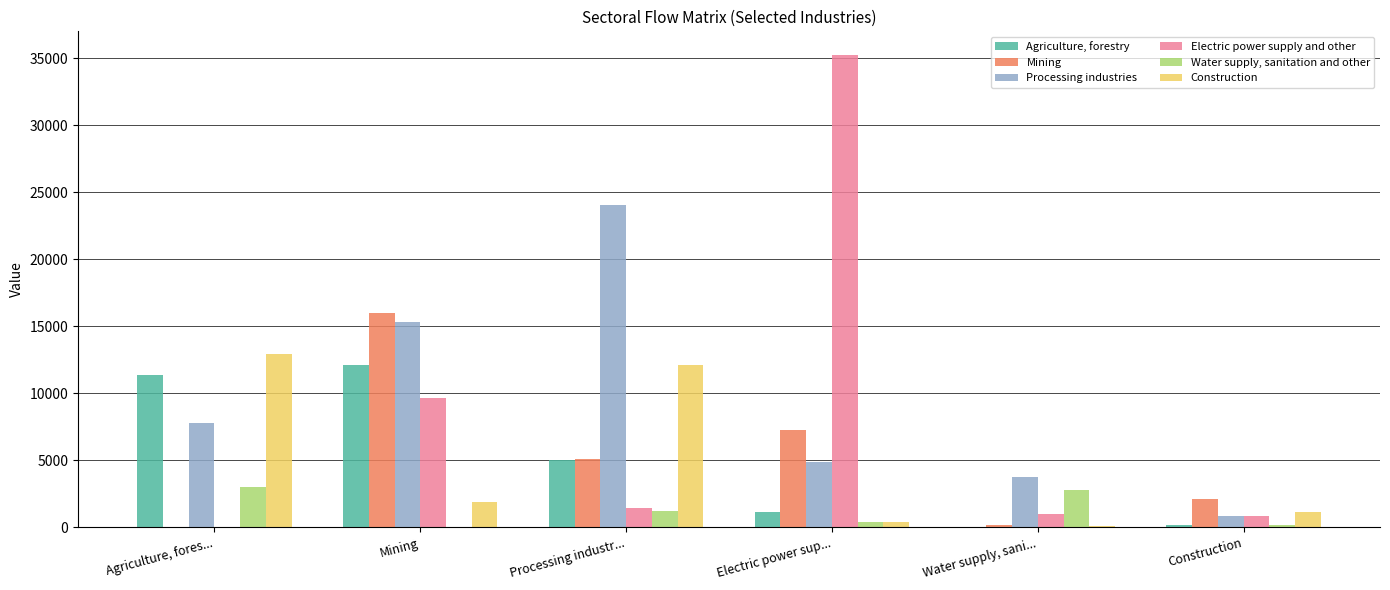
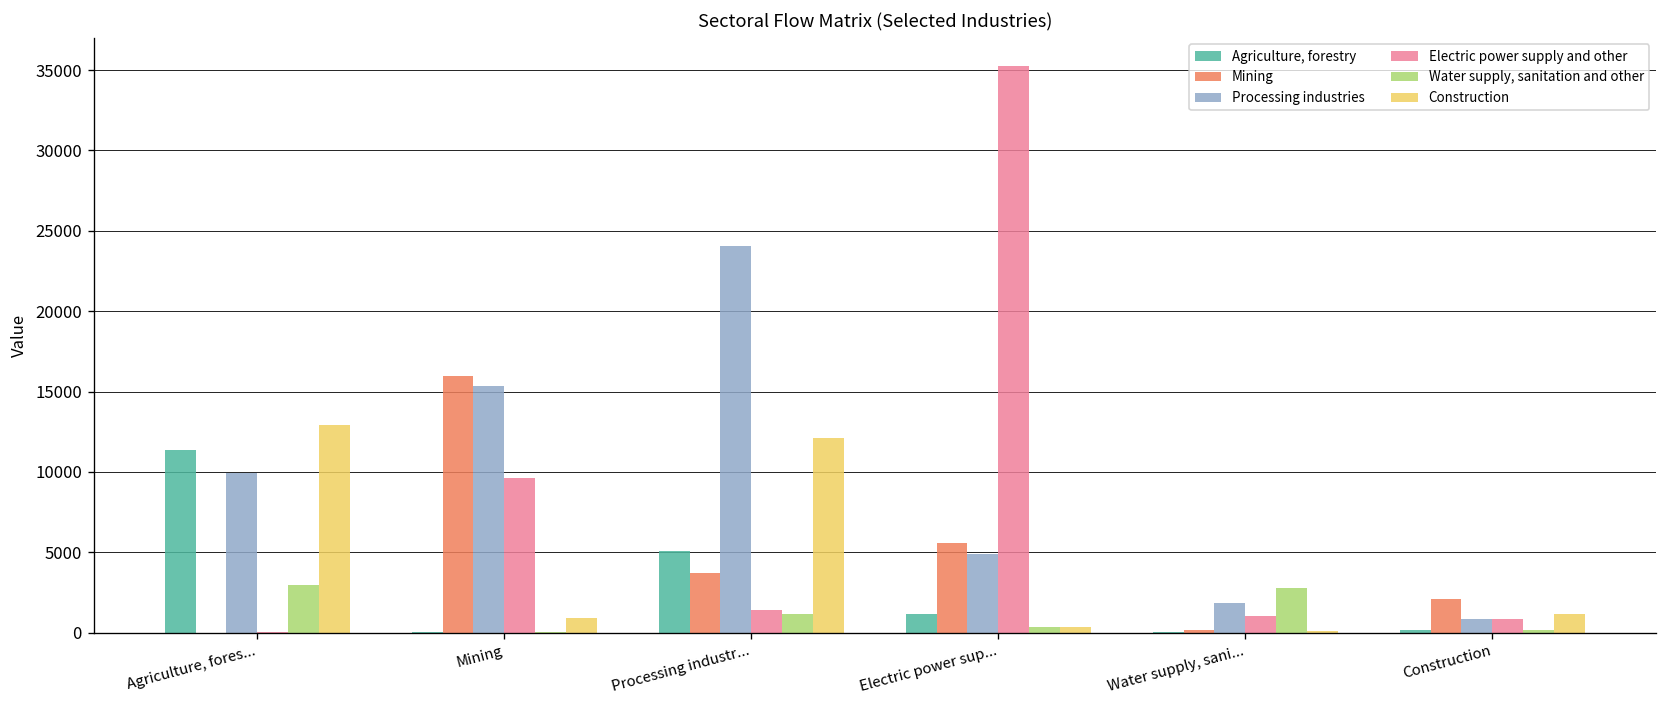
Processing industries, Agriculture, fores...: 7800 -> 9900
Agriculture, forestry, Mining: 12100 -> 0
Construction, Mining: 1800 -> 900
Mining, Processing industr...: 5100 -> 3700
Mining, Electric power sup...: 7200 -> 5600
Processing industries, Water supply, sani...: 3700 -> 1900
